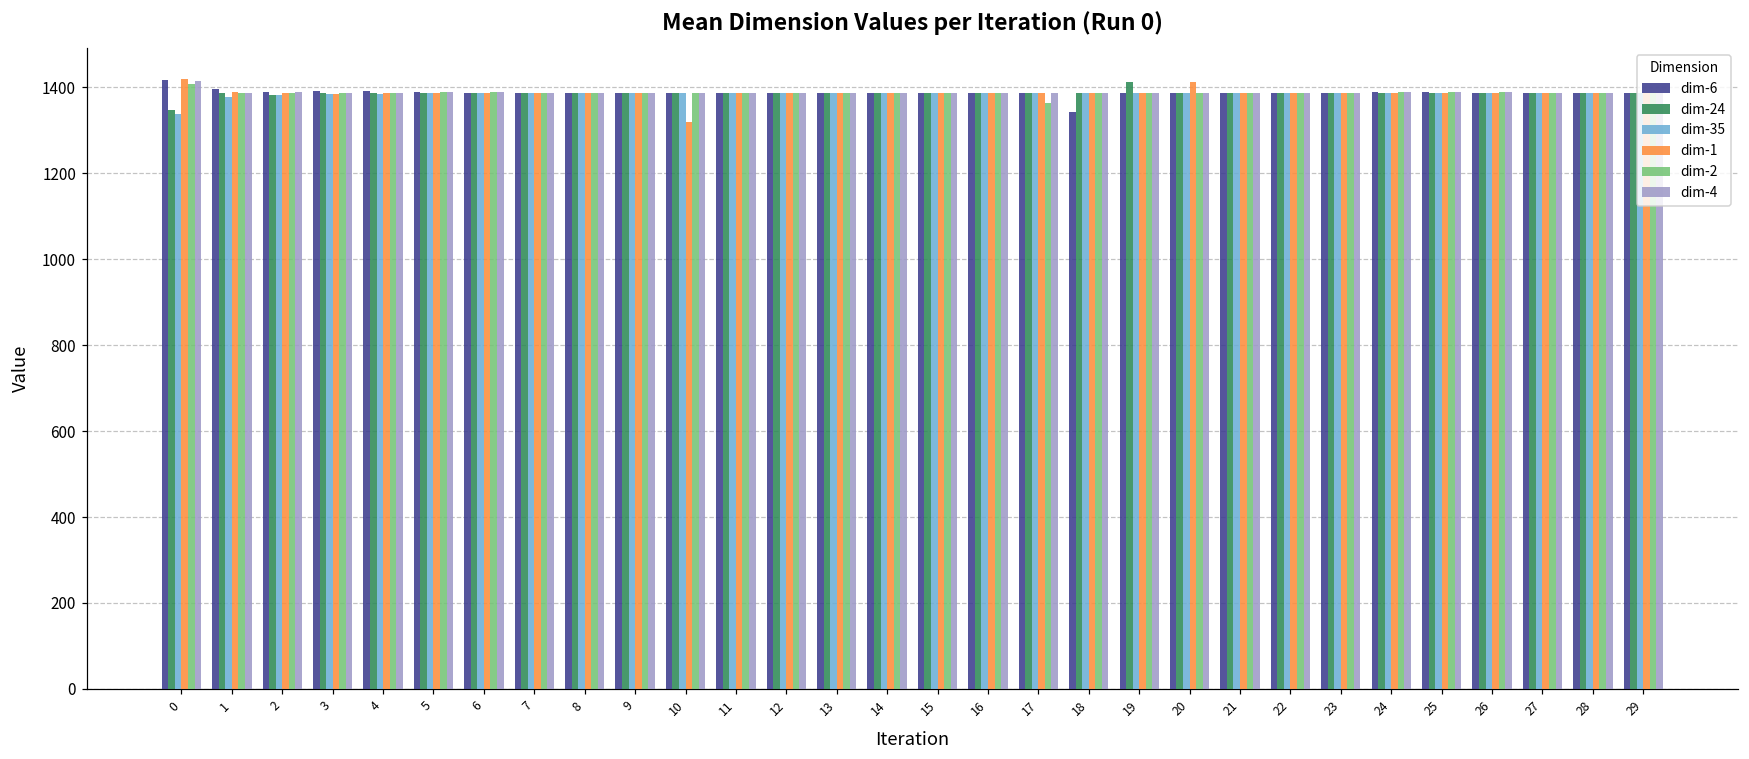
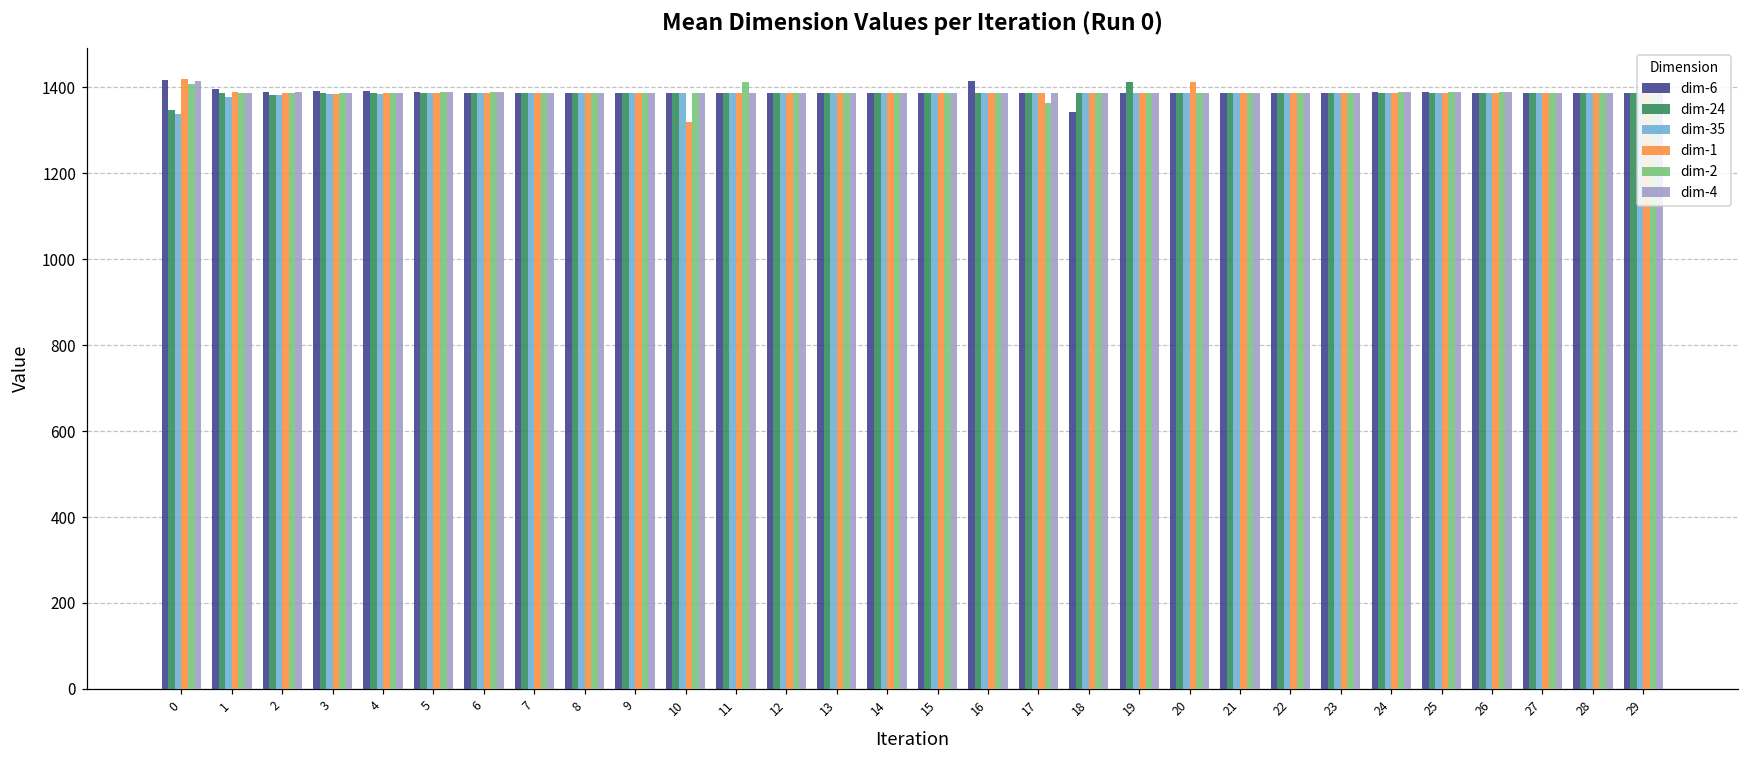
dim-2, 11: 1390 -> 1410
dim-6, 16: 1390 -> 1420
